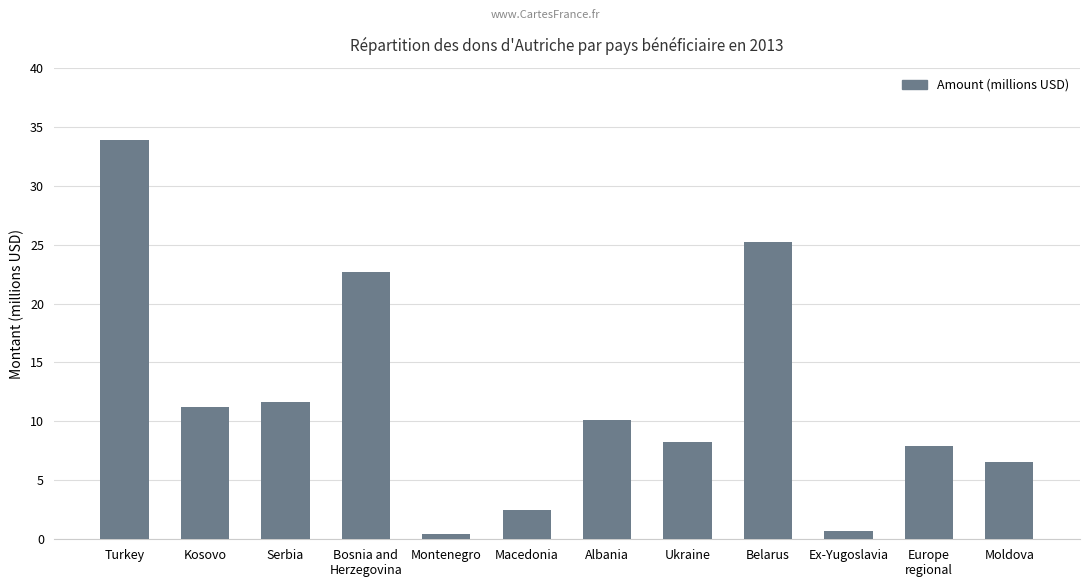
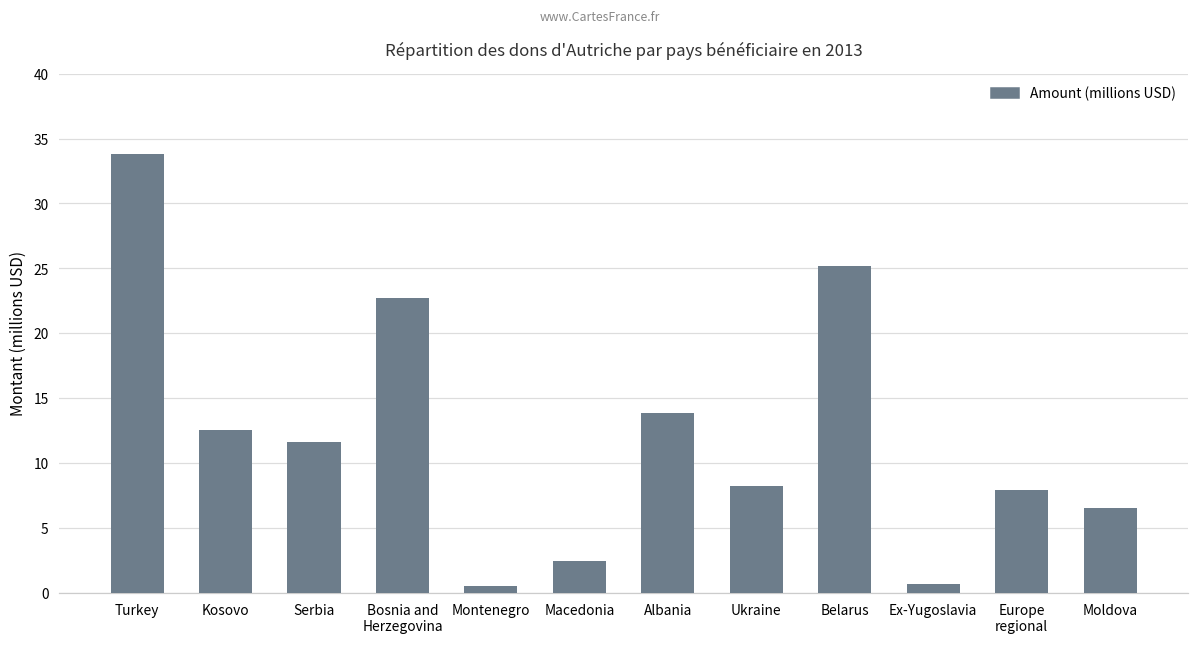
Kosovo: 11.2 -> 12.5
Albania: 10.1 -> 13.8
